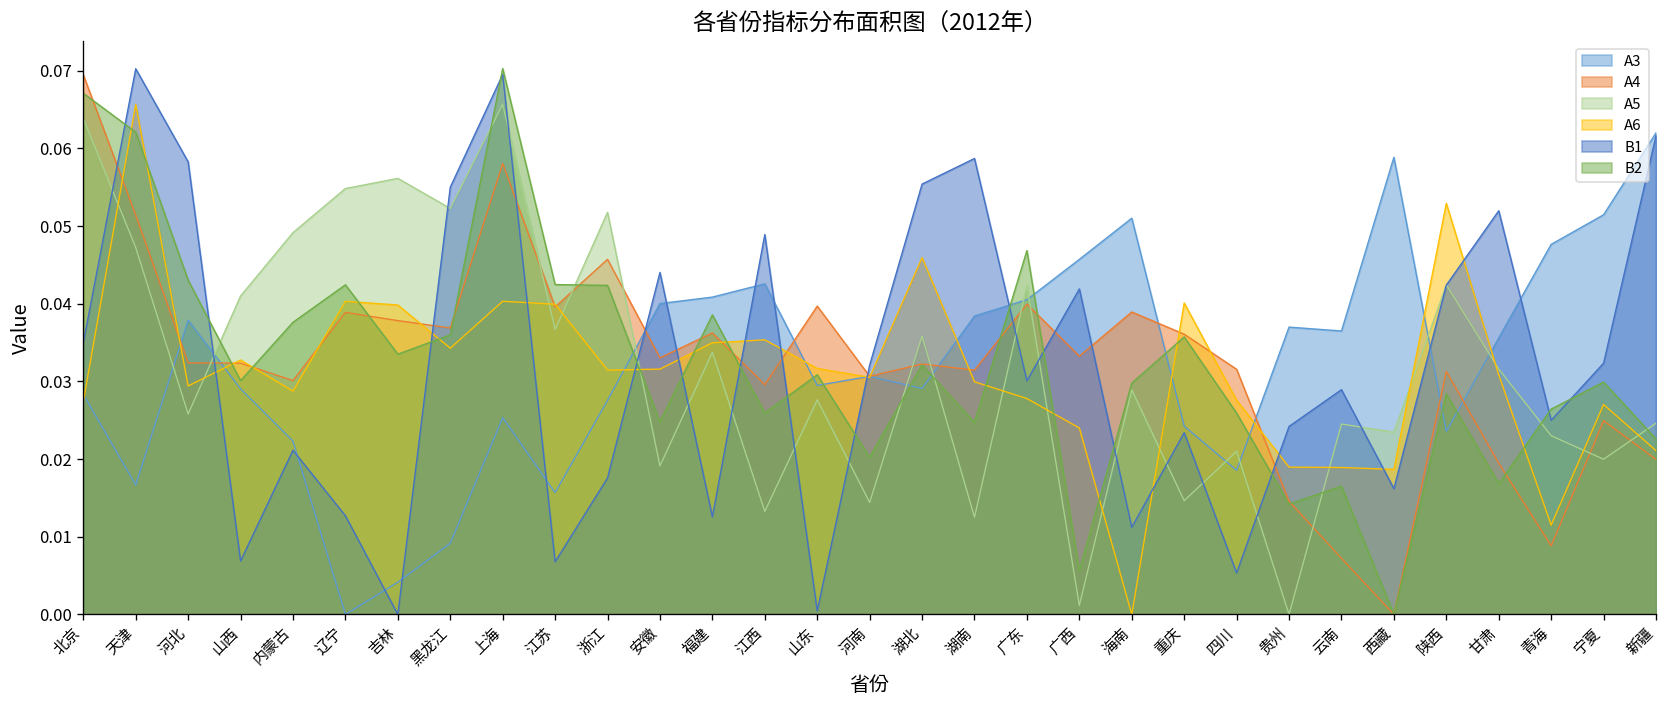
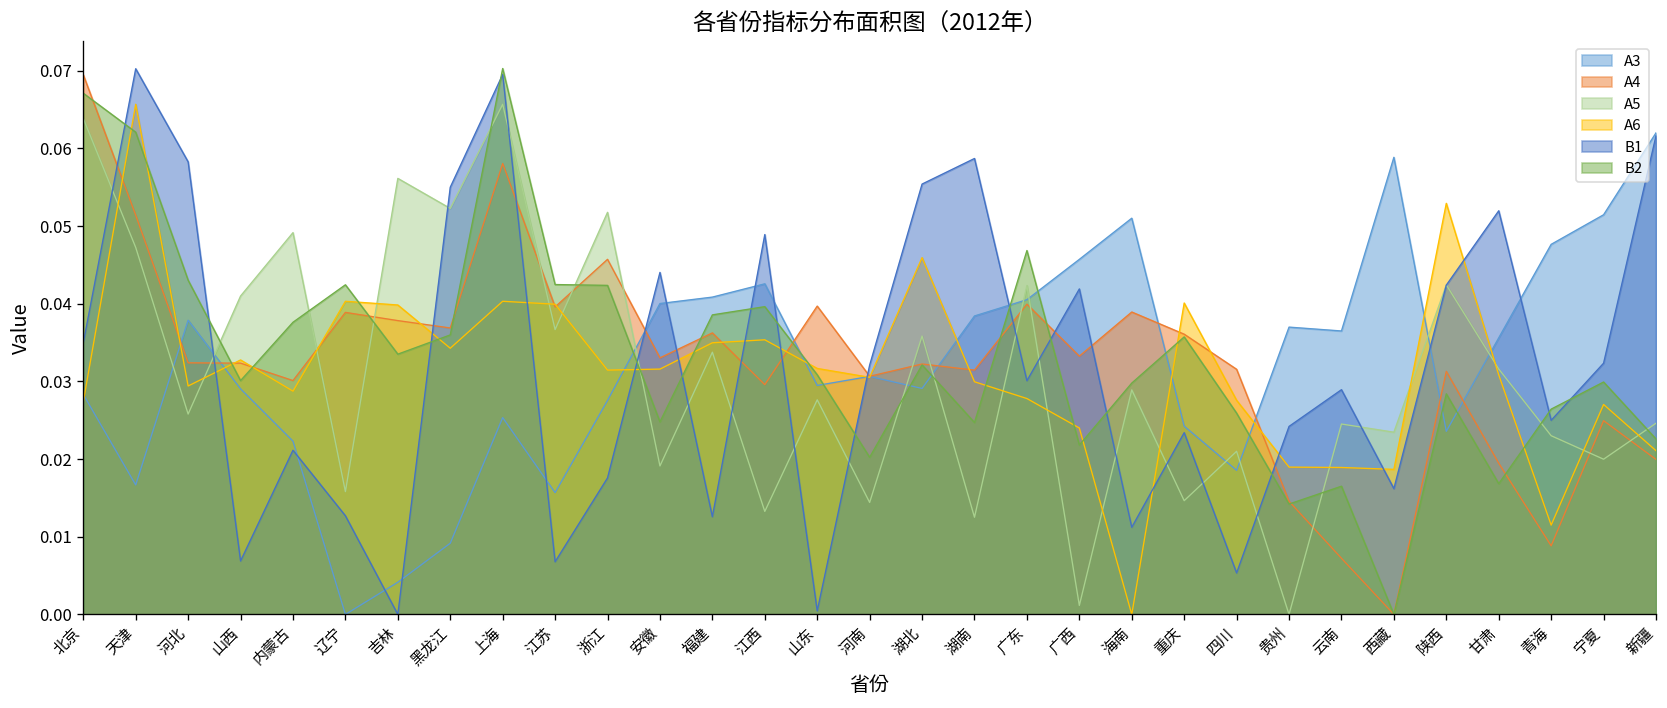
A5, 辽宁: 0.055 -> 0.016
B2, 江西: 0.026 -> 0.040
B2, 广西: 0.006 -> 0.022
